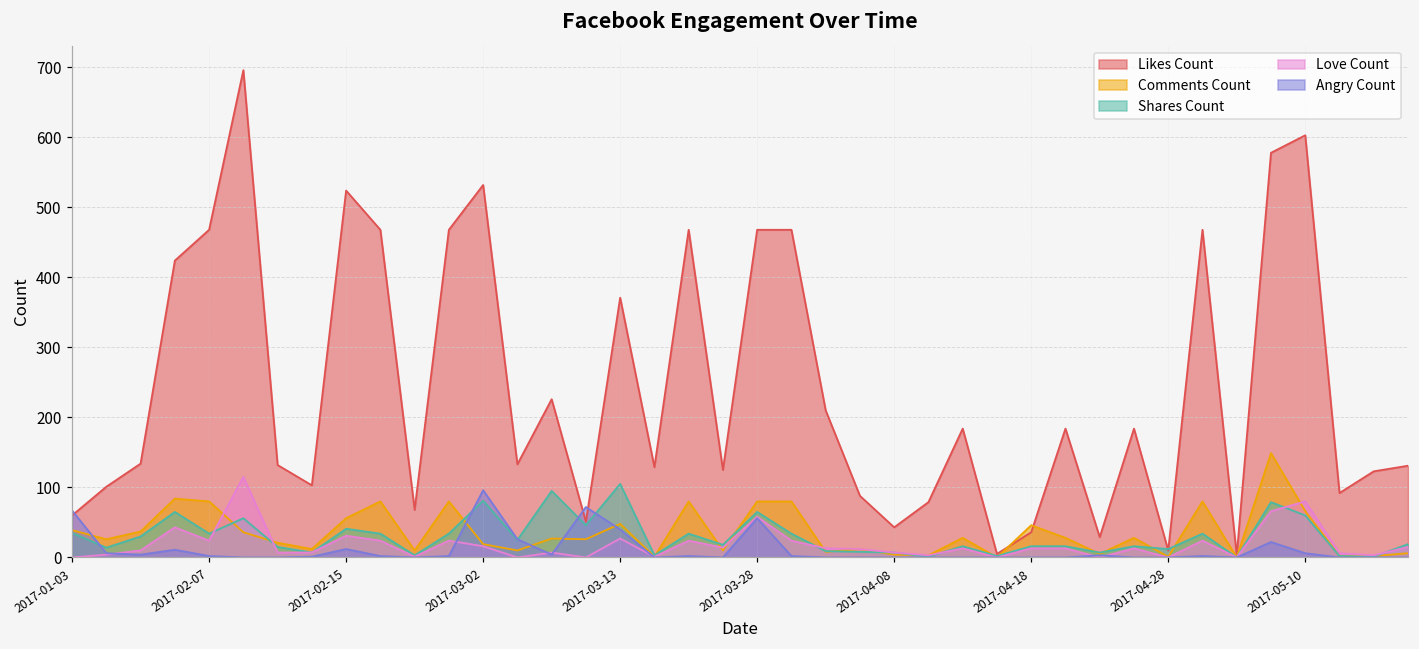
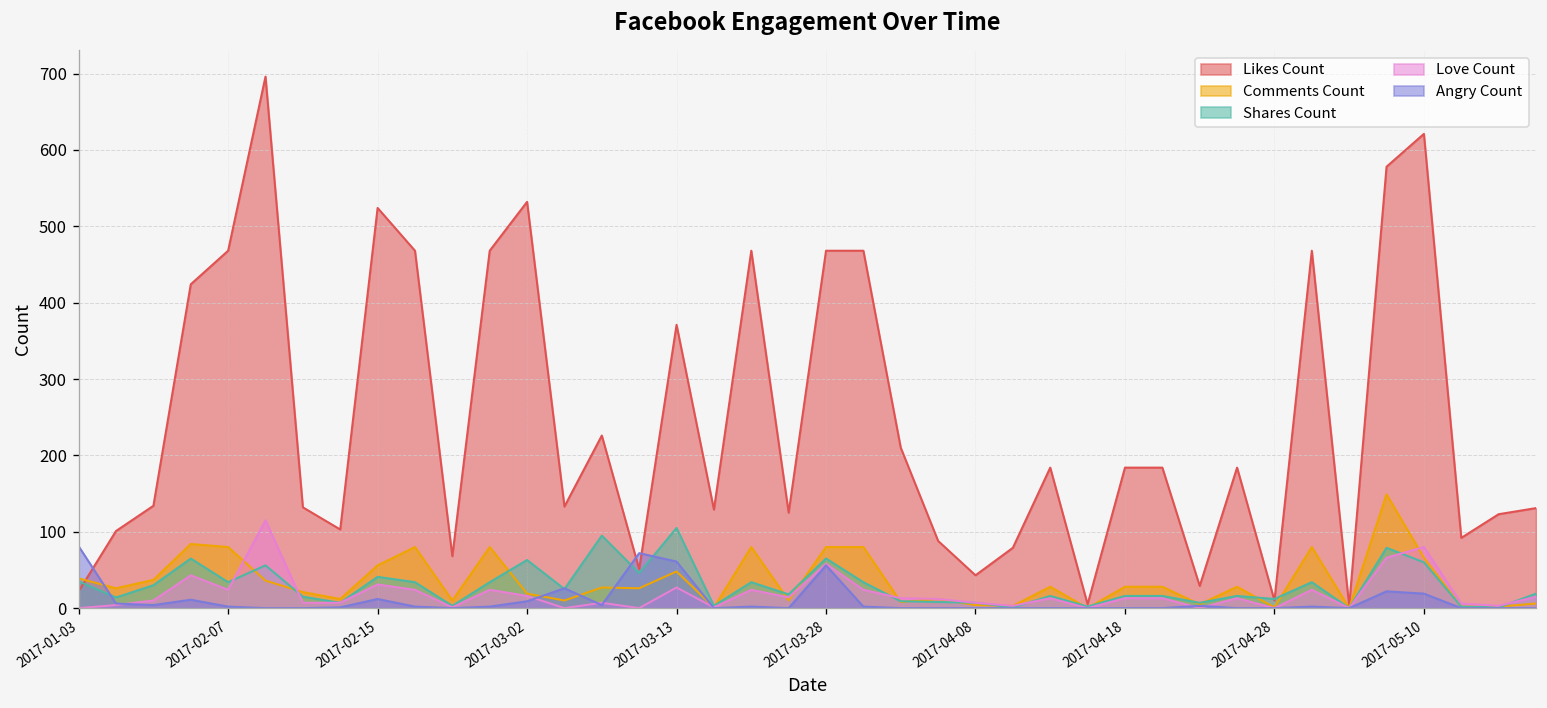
Likes Count, 2017-01-03: 60 -> 20
Angry Count, 2017-01-03: 70 -> 80
Shares Count, 2017-03-02: 80 -> 60
Angry Count, 2017-03-02: 100 -> 10
Angry Count, 2017-03-13: 40 -> 60
Likes Count, 2017-04-18: 40 -> 180
Comments Count, 2017-04-18: 50 -> 30
Likes Count, 2017-05-10: 600 -> 620
Angry Count, 2017-05-10: 10 -> 20
